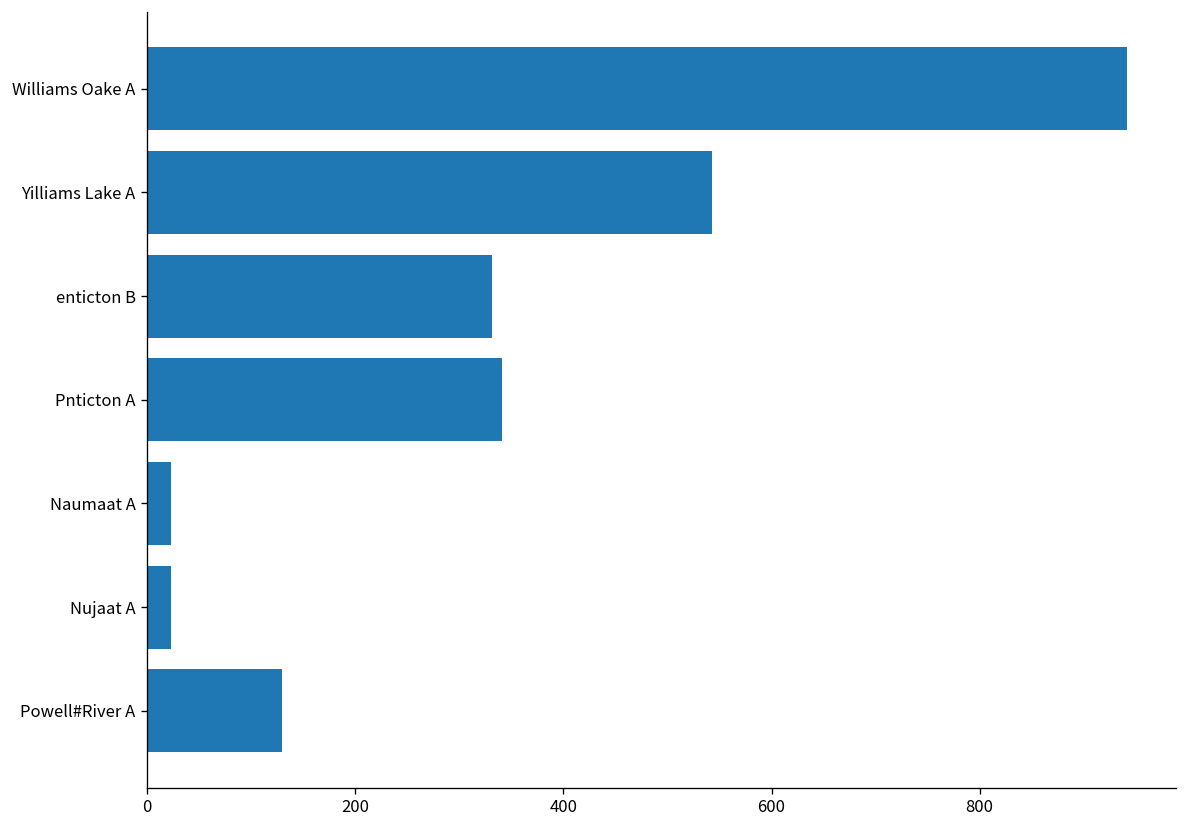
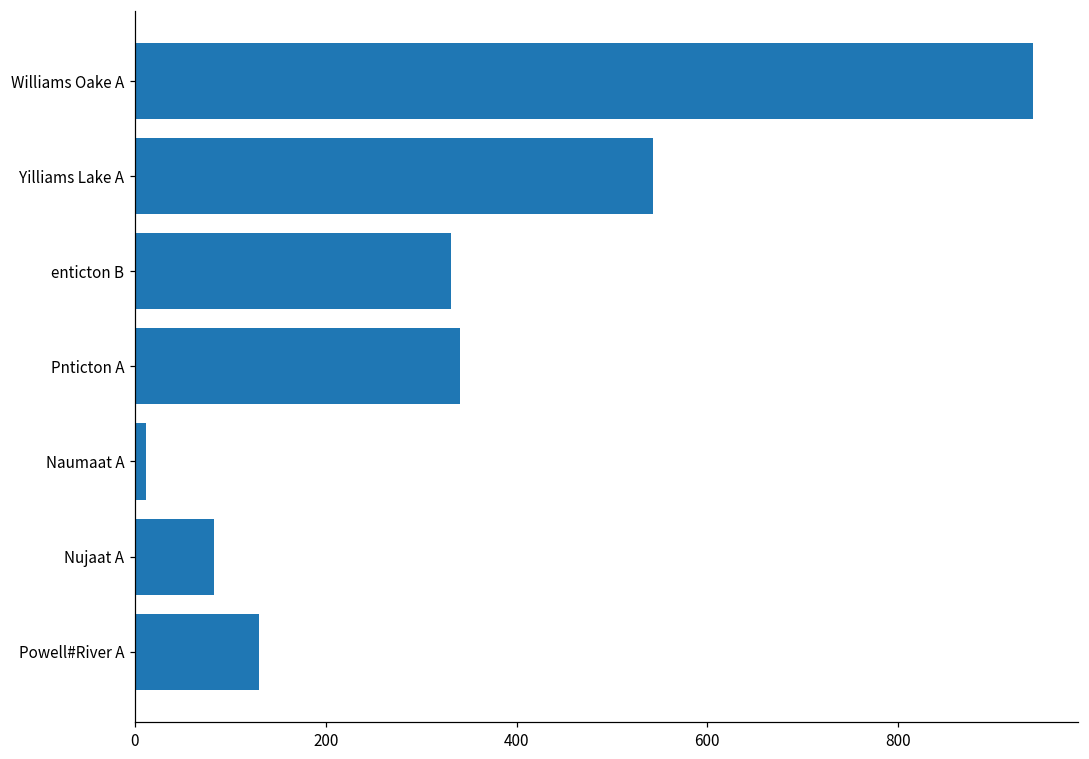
Naumaat A: 20 -> 10
Nujaat A: 20 -> 80
